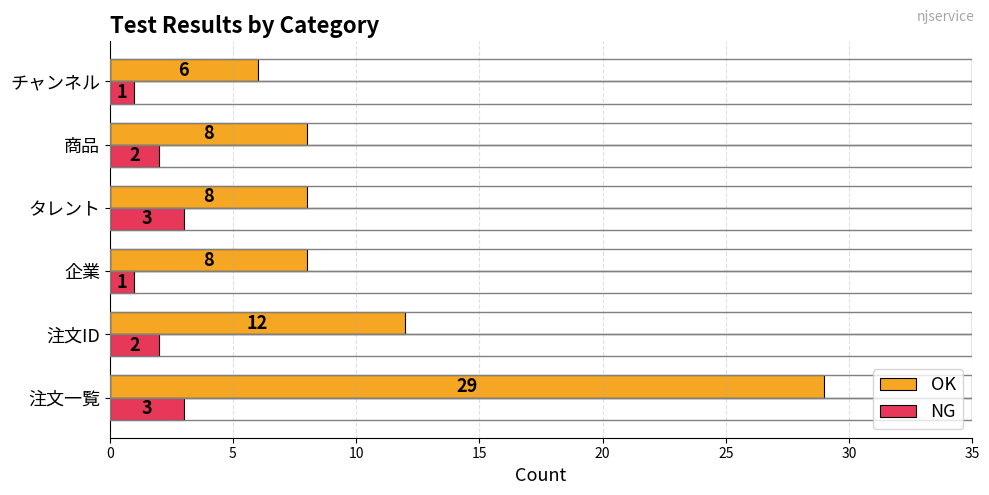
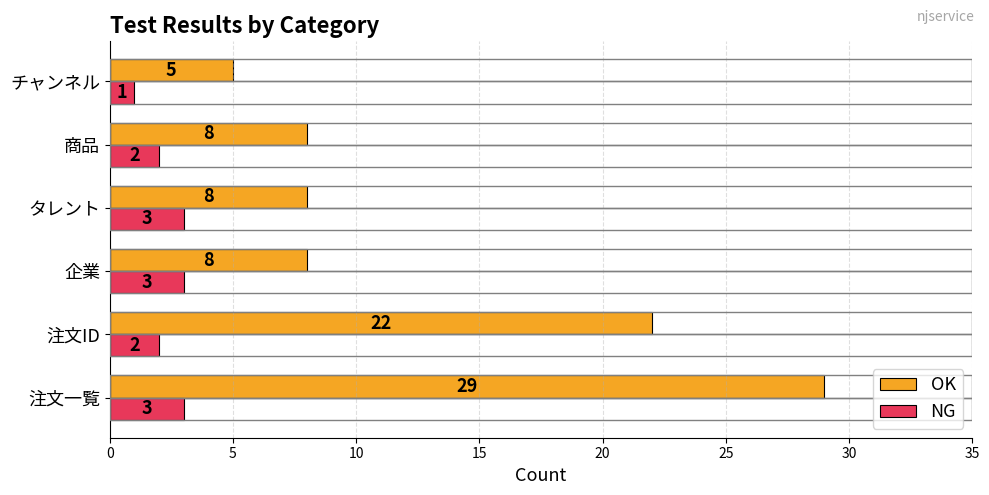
OK, チャンネル: 6 -> 5
NG, 企業: 1 -> 3
OK, 注文ID: 12 -> 22
